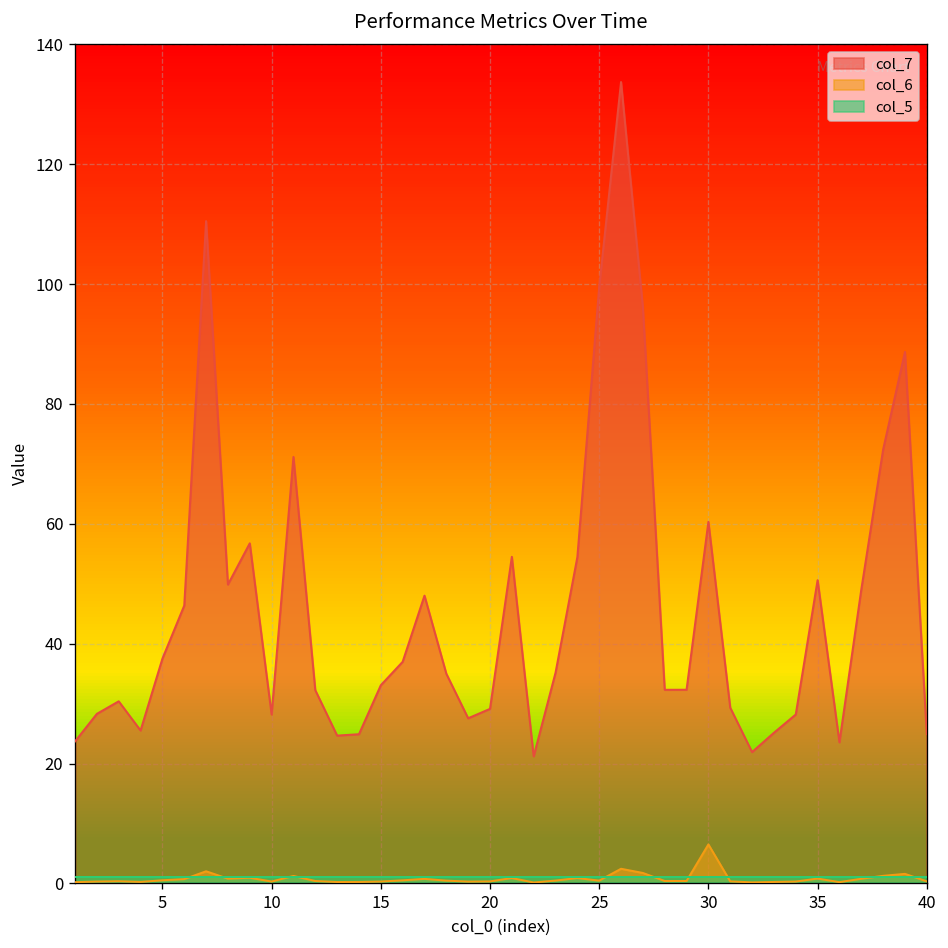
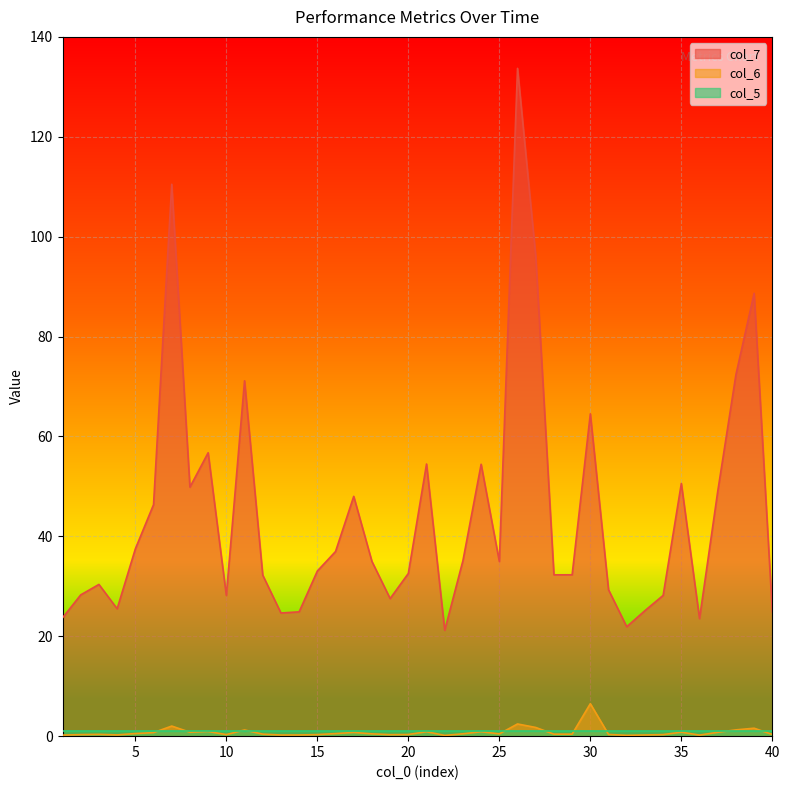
col_7, 20: 29 -> 33
col_7, 25: 100 -> 35
col_7, 30: 60 -> 65
